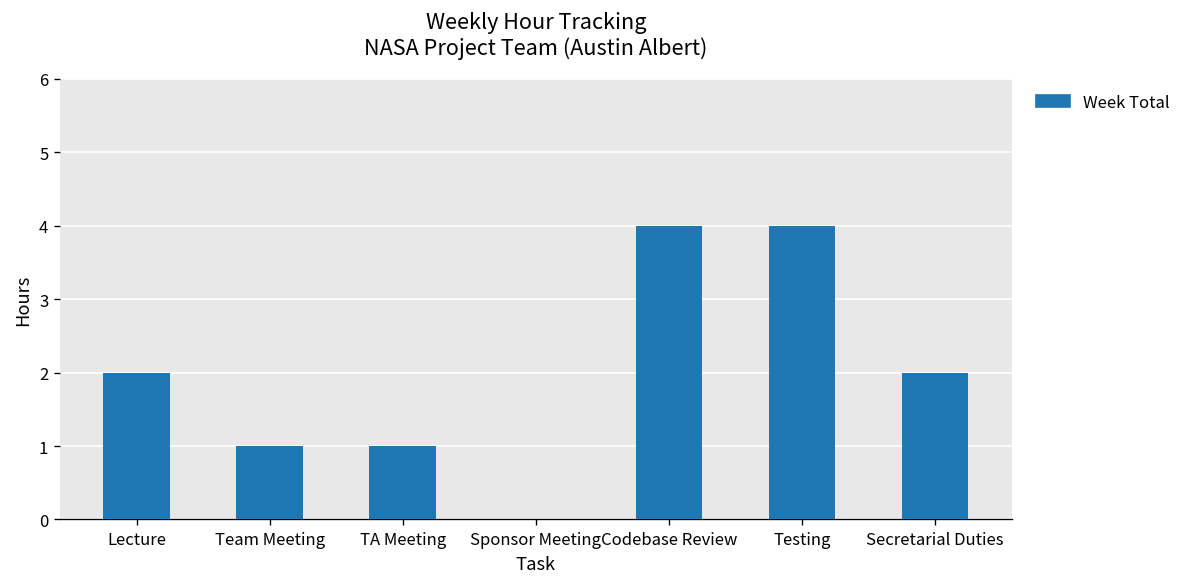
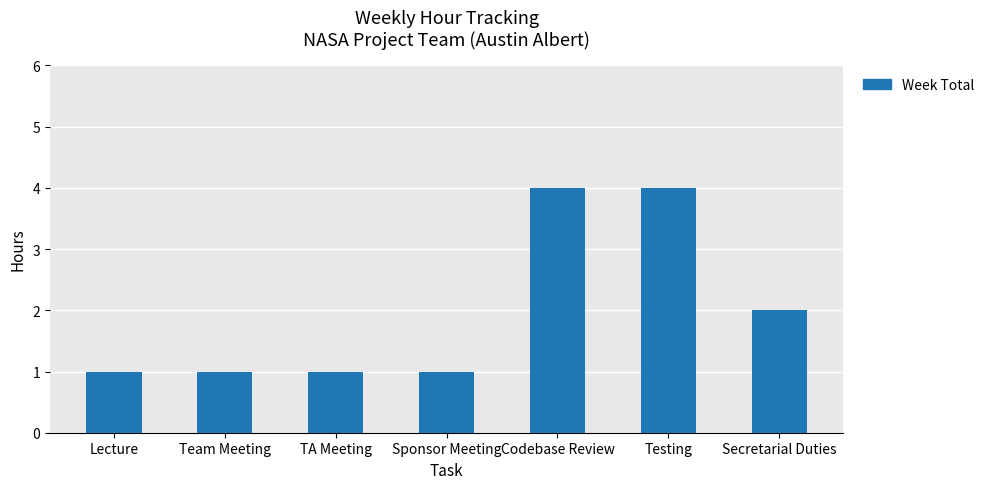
Lecture: 2 -> 1
Sponsor Meeting: 0 -> 1
